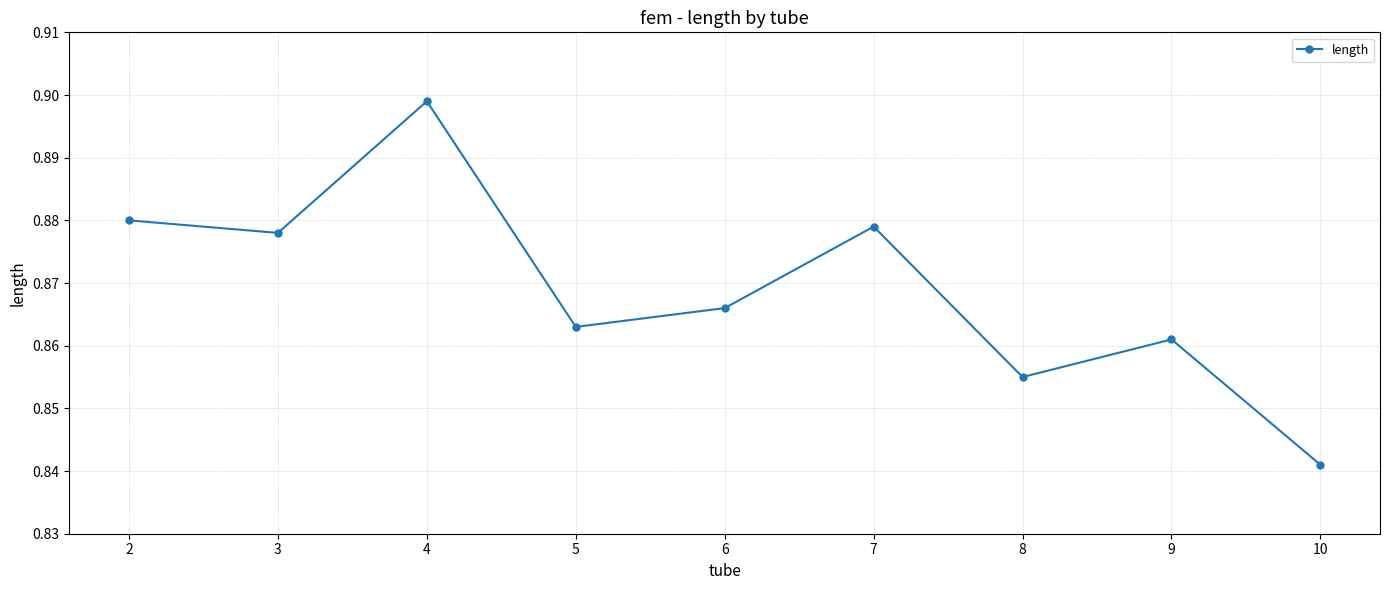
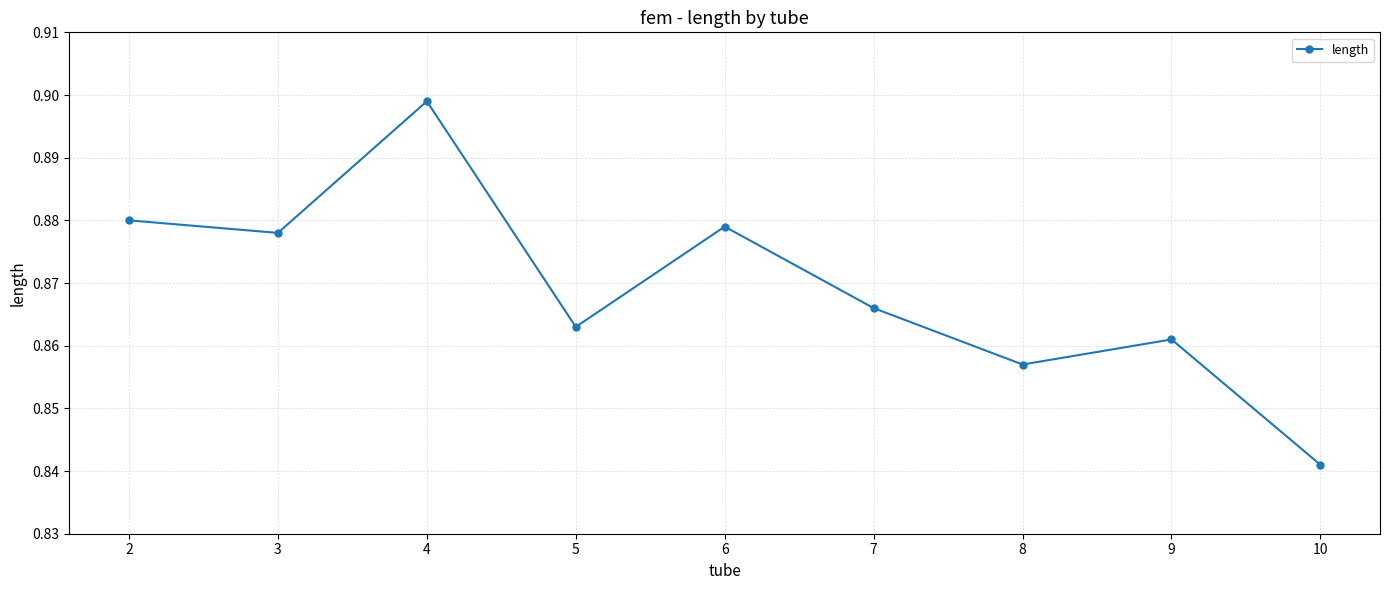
6: 0.866 -> 0.879
7: 0.879 -> 0.866
8: 0.855 -> 0.857
